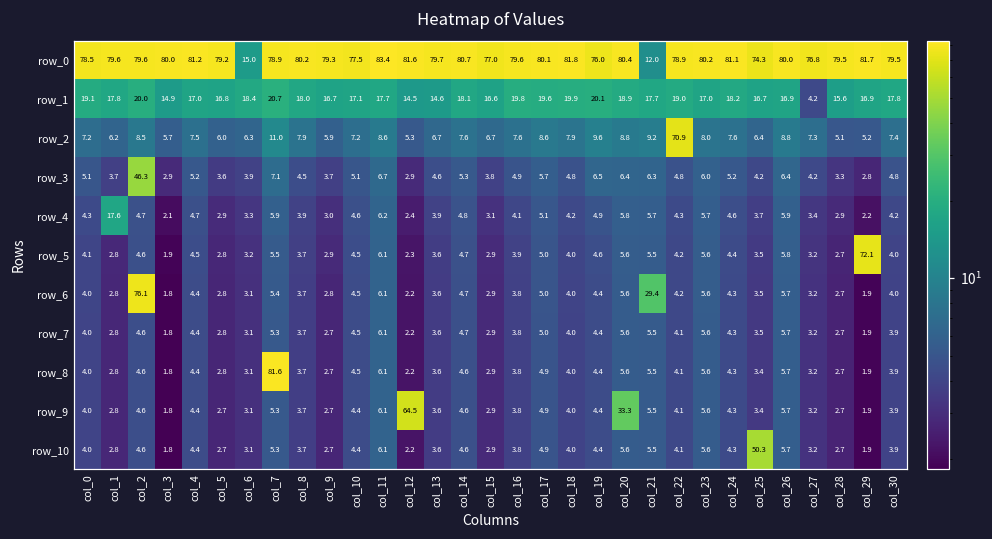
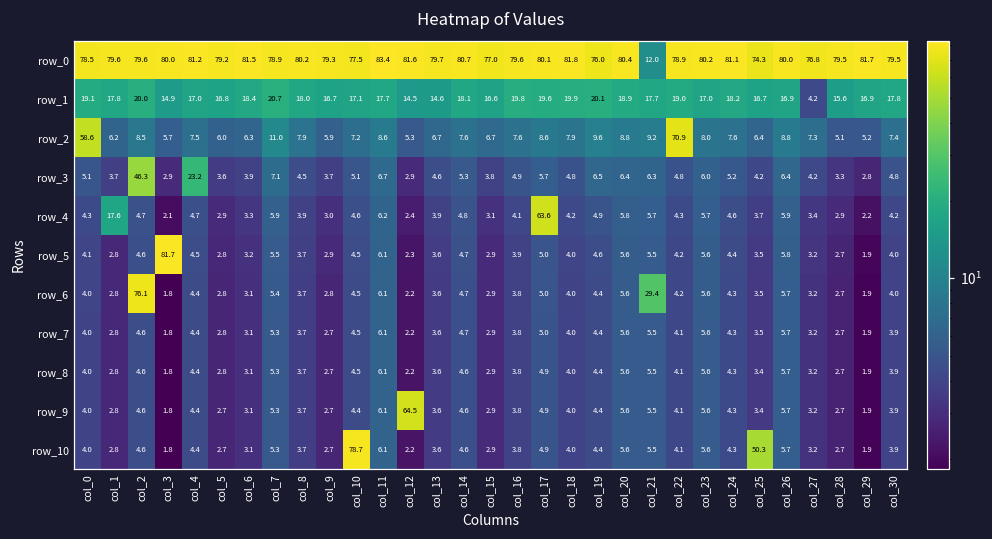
row_0, col_6: 15.0 -> 81.5
row_2, col_0: 7.2 -> 58.6
row_3, col_4: 5.2 -> 23.2
row_4, col_17: 5.1 -> 63.6
row_5, col_3: 1.9 -> 81.7
row_5, col_29: 72.1 -> 1.9
row_8, col_7: 81.6 -> 5.3
row_9, col_20: 33.3 -> 5.6
row_10, col_10: 4.4 -> 78.7
